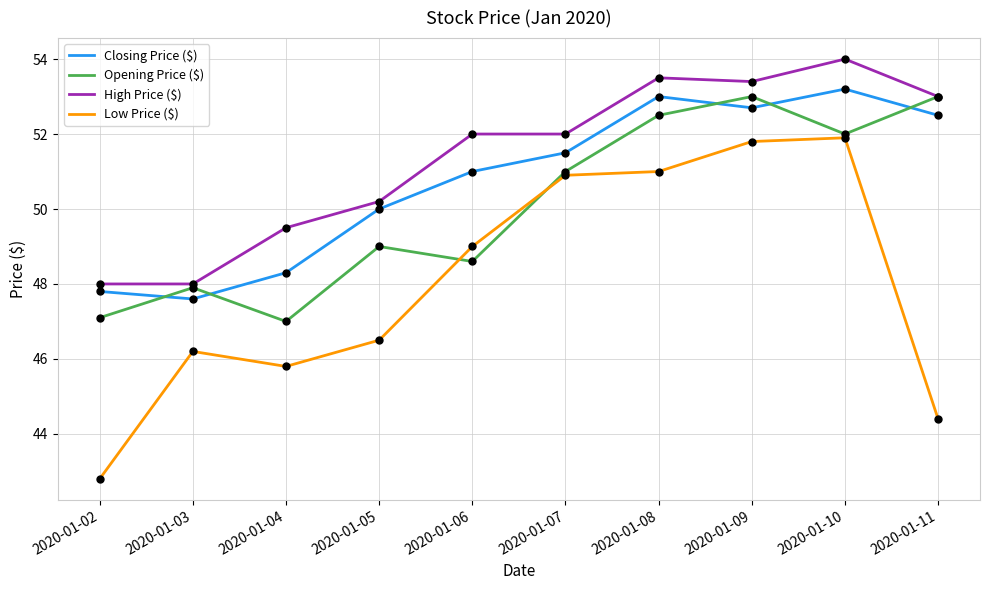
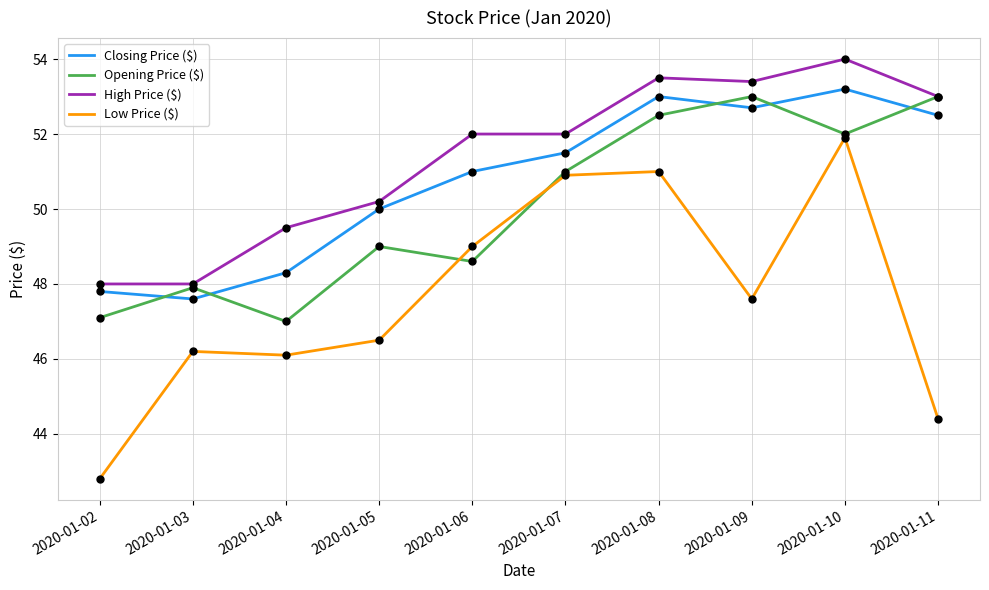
Low Price ($), 2020-01-04: 45.8 -> 46.1
Low Price ($), 2020-01-09: 51.8 -> 47.6
